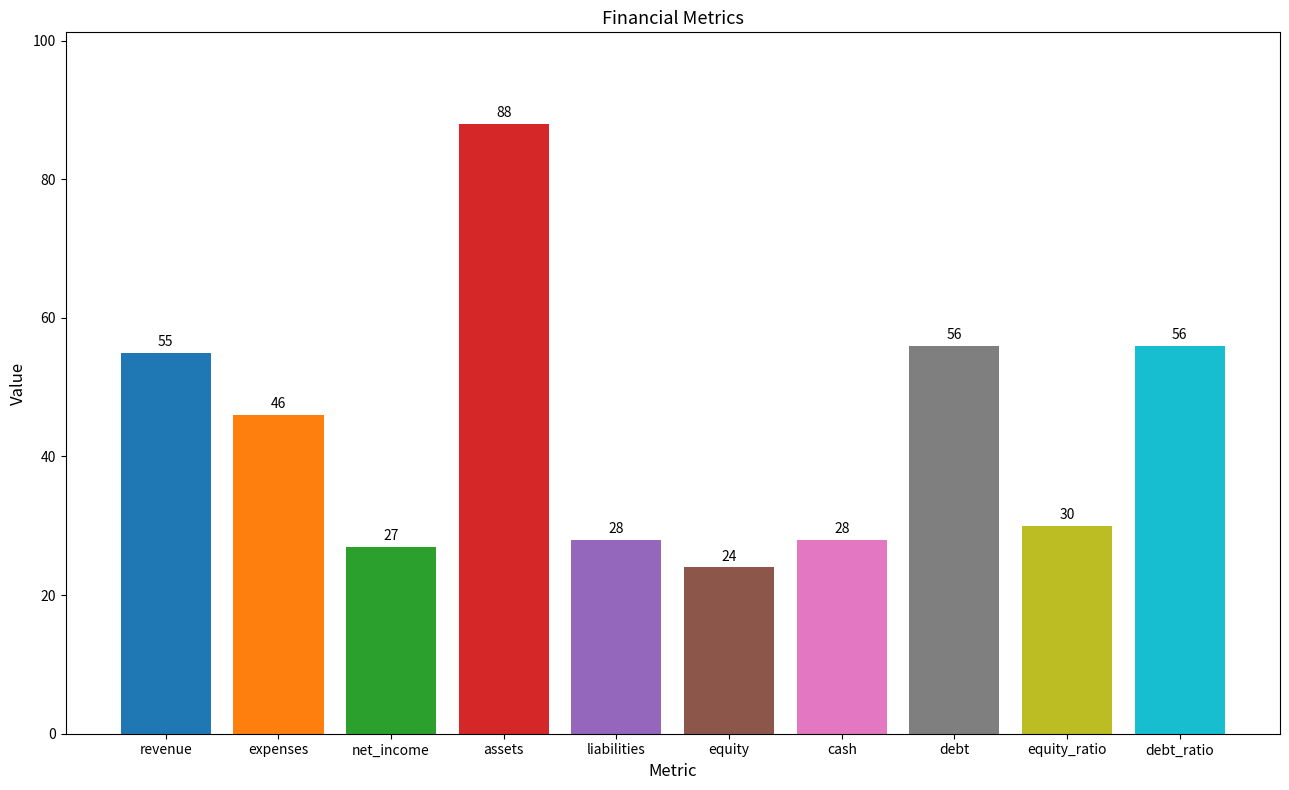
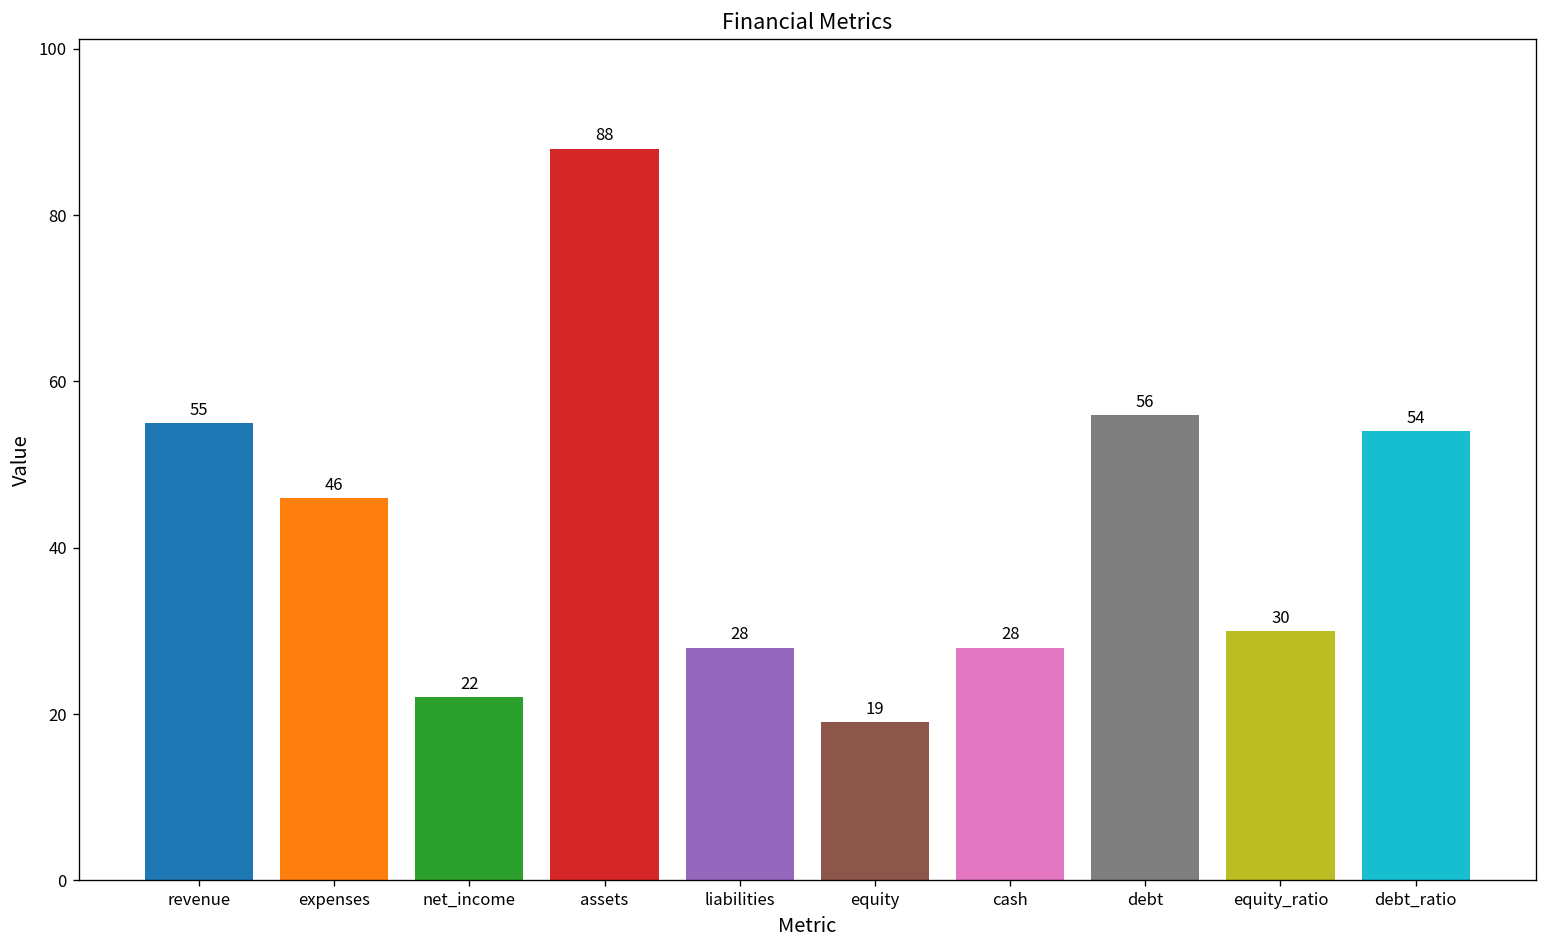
net_income: 27 -> 22
equity: 24 -> 19
debt_ratio: 56 -> 54
